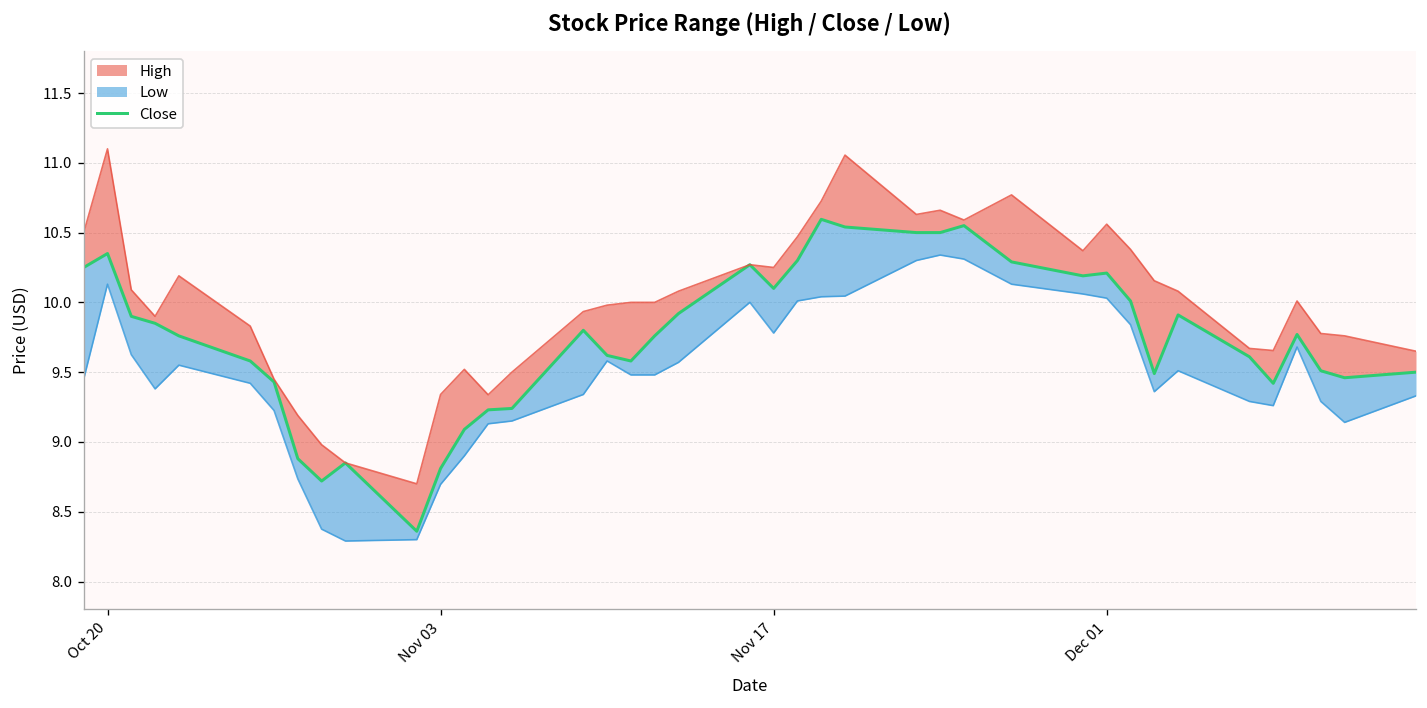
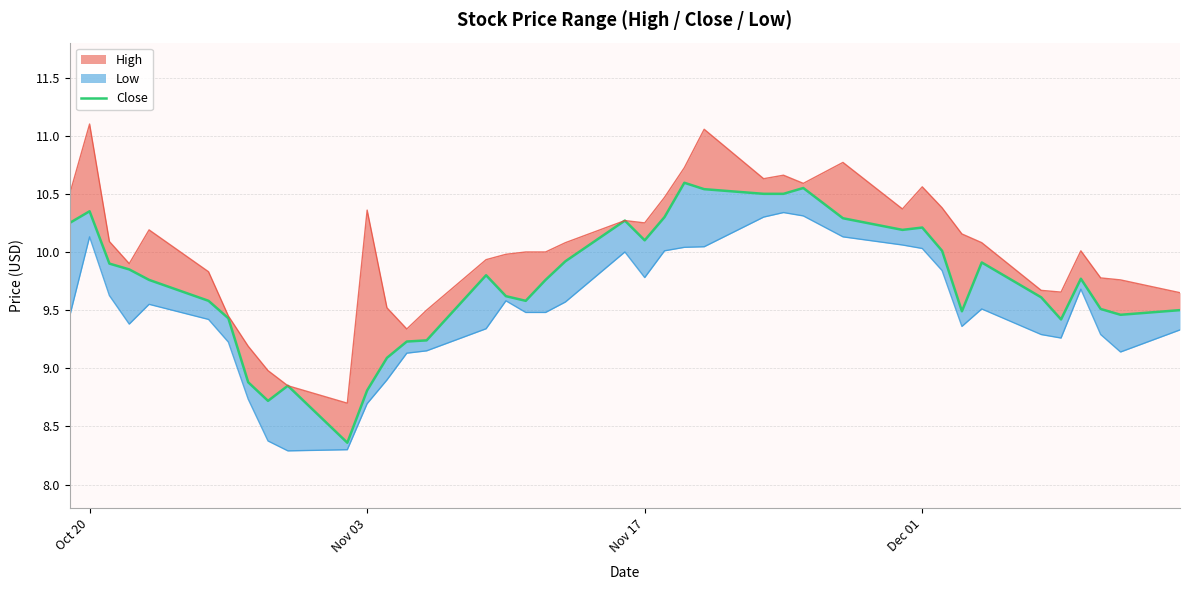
High, Nov 03: 9.34 -> 10.36
